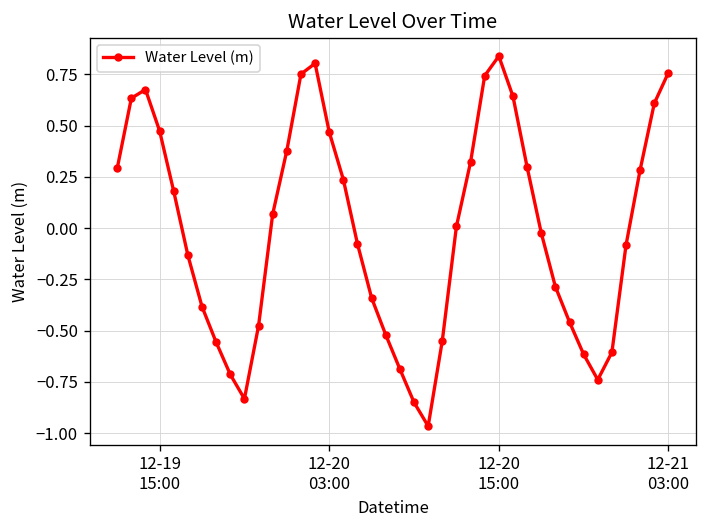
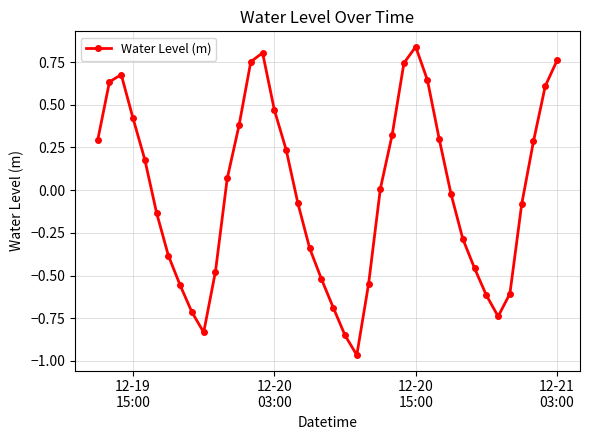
12-19 15:00: 0.47 -> 0.42
